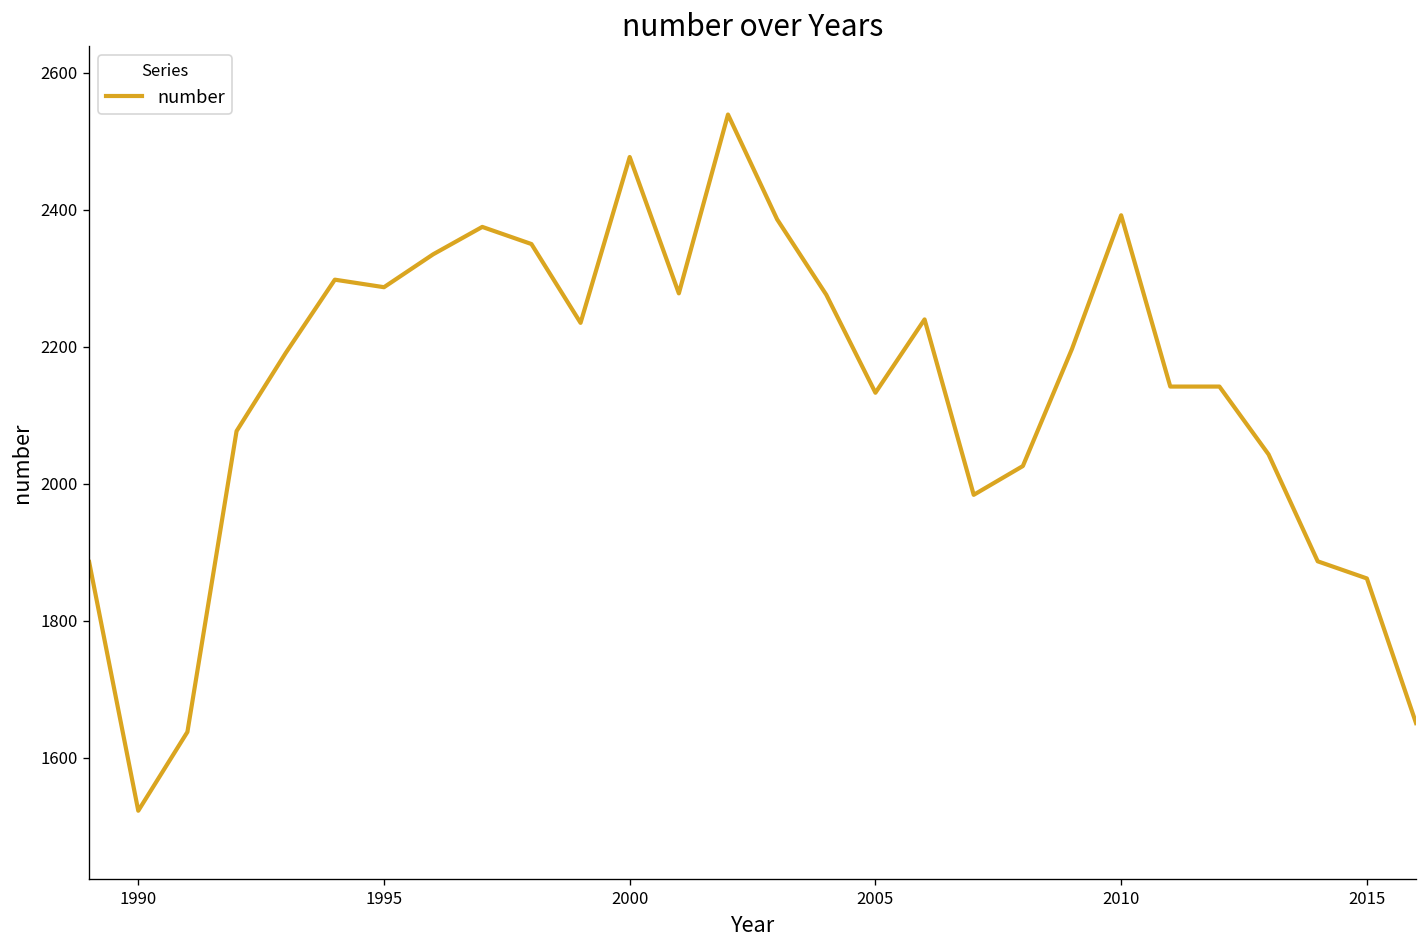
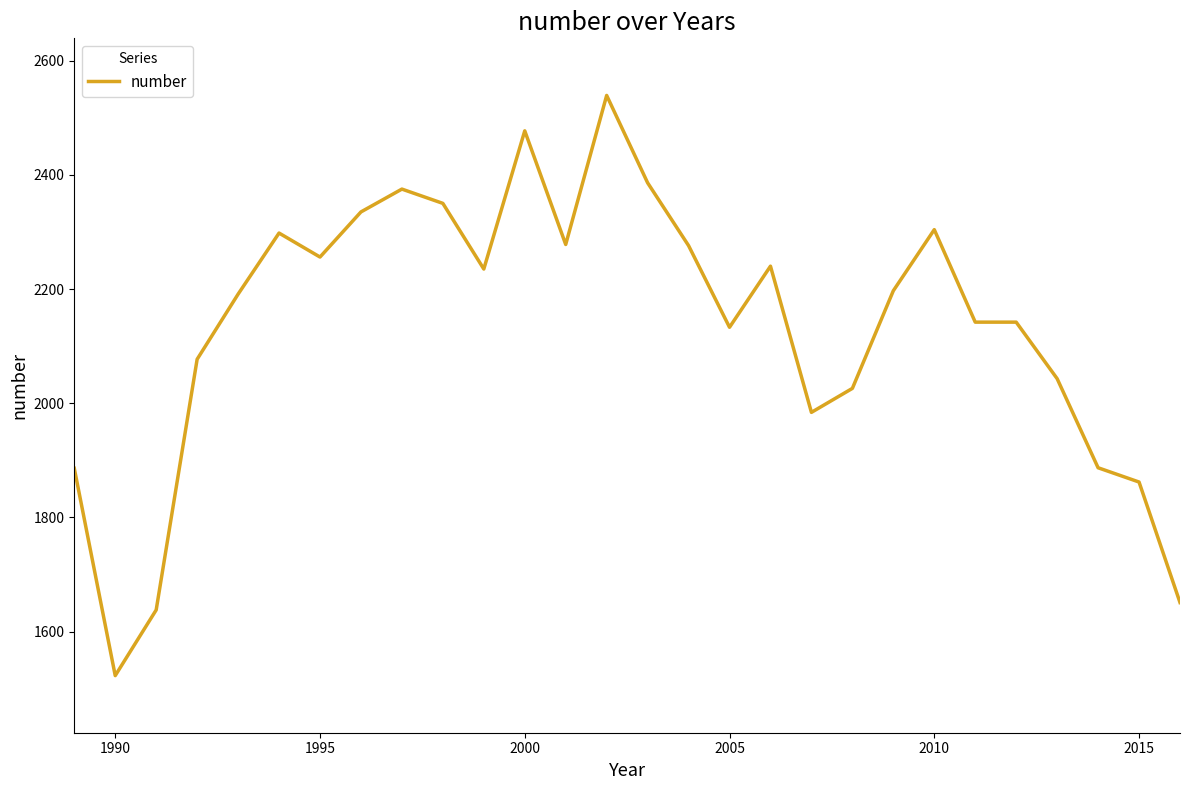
1995: 2290 -> 2260
2010: 2390 -> 2300
